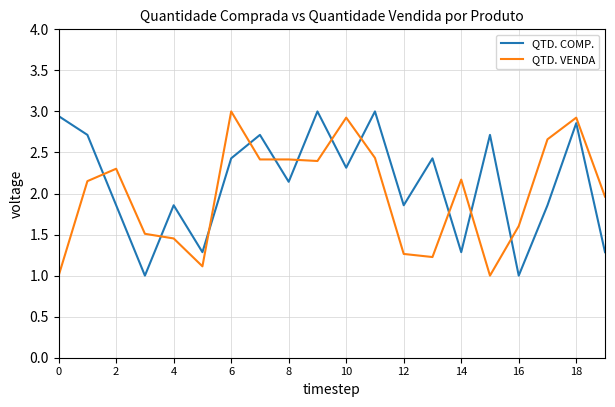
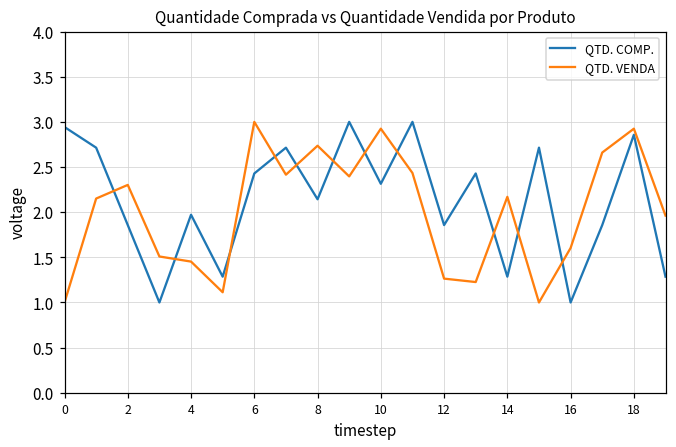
QTD. COMP., 4: 1.9 -> 2.0
QTD. VENDA, 8: 2.4 -> 2.7
